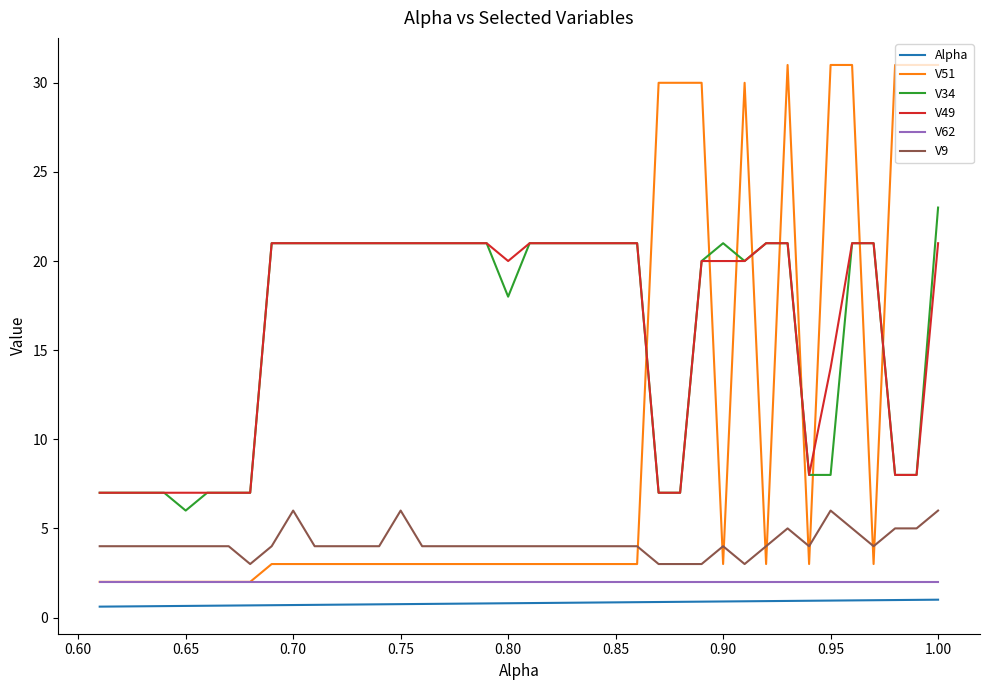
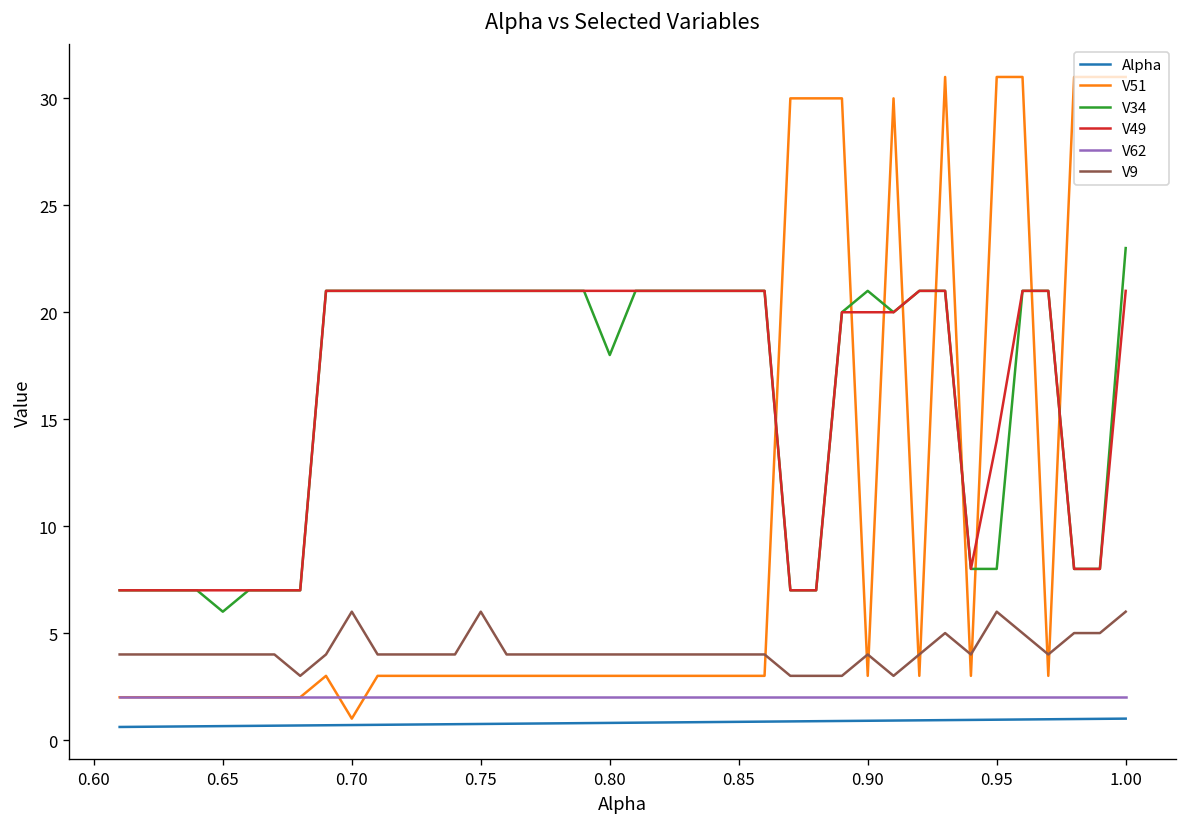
V51, 0.70: 3 -> 1
V49, 0.80: 20 -> 21
